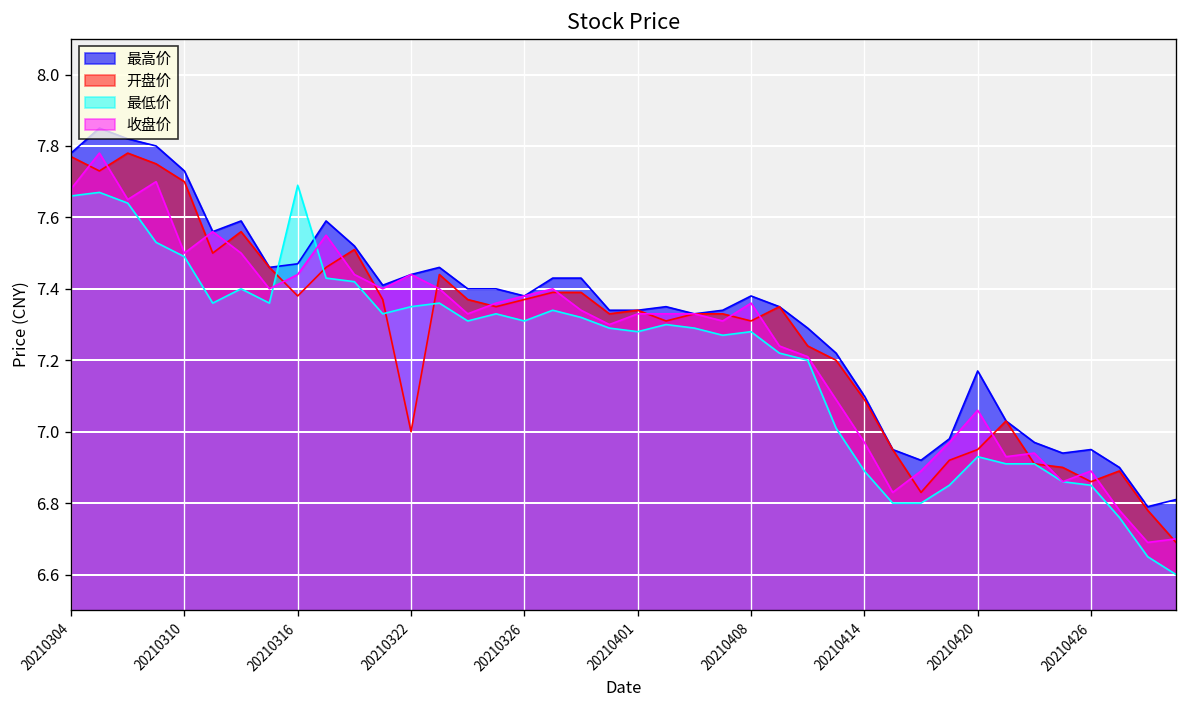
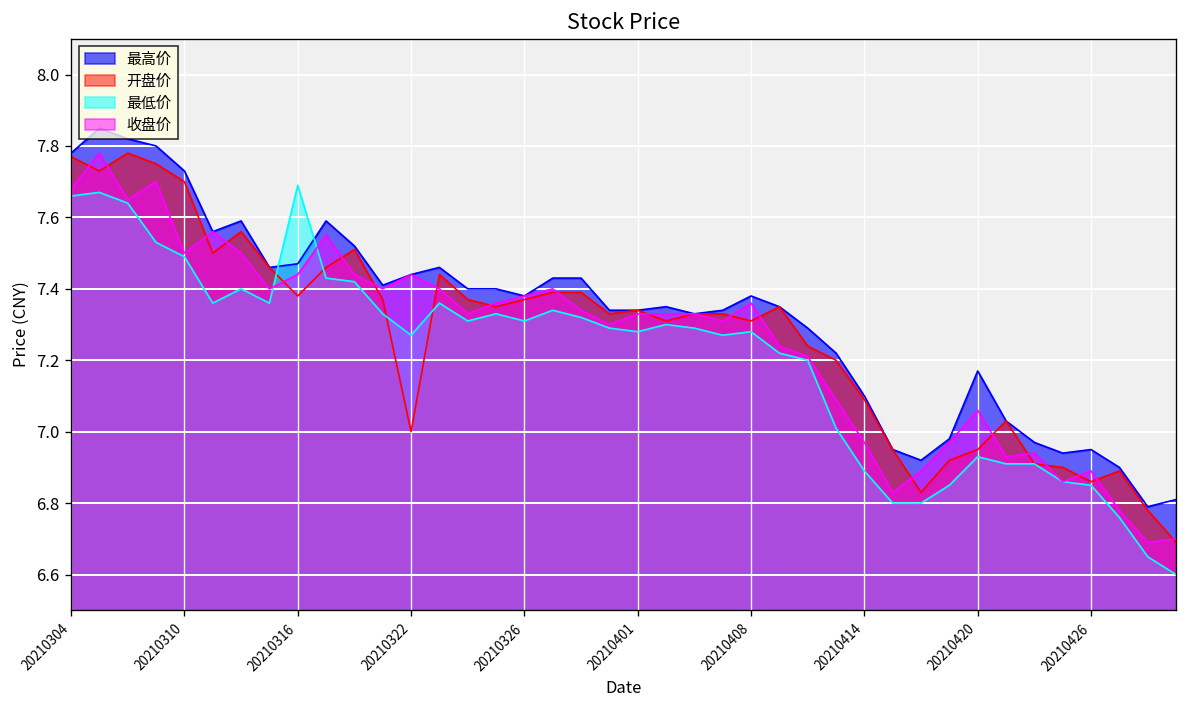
最低价, 20210322: 7.35 -> 7.27
